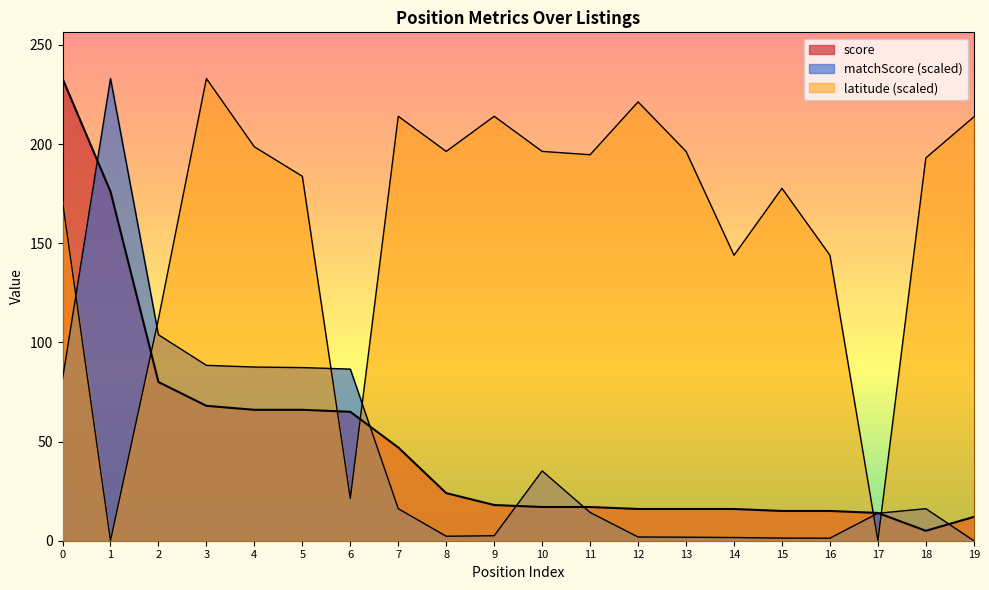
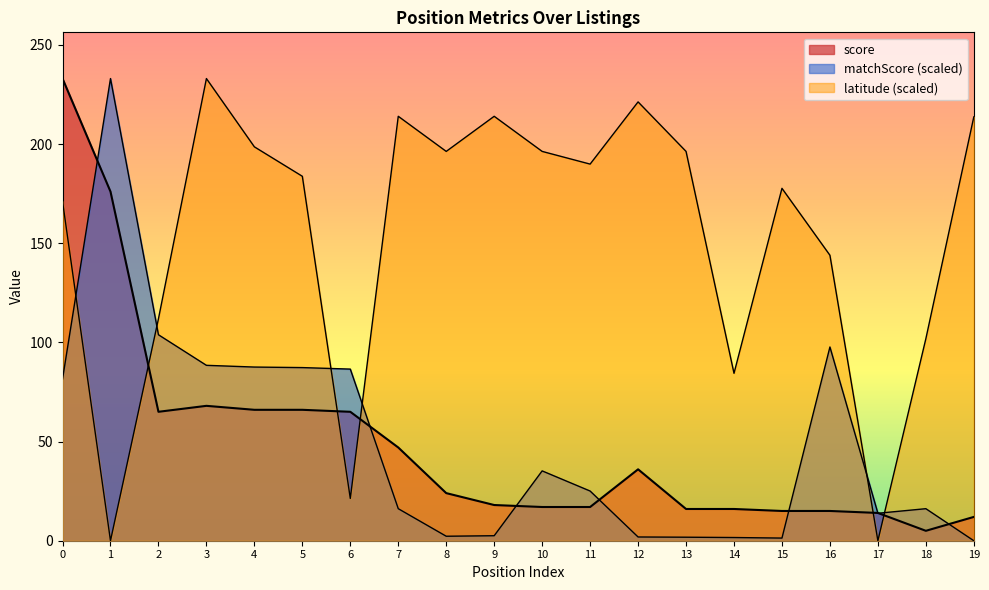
score, 2: 80 -> 65
matchScore (scaled), 11: 14 -> 25
latitude (scaled), 11: 195 -> 190
score, 12: 16 -> 36
latitude (scaled), 14: 144 -> 84
matchScore (scaled), 16: 1 -> 98
latitude (scaled), 18: 193 -> 102
